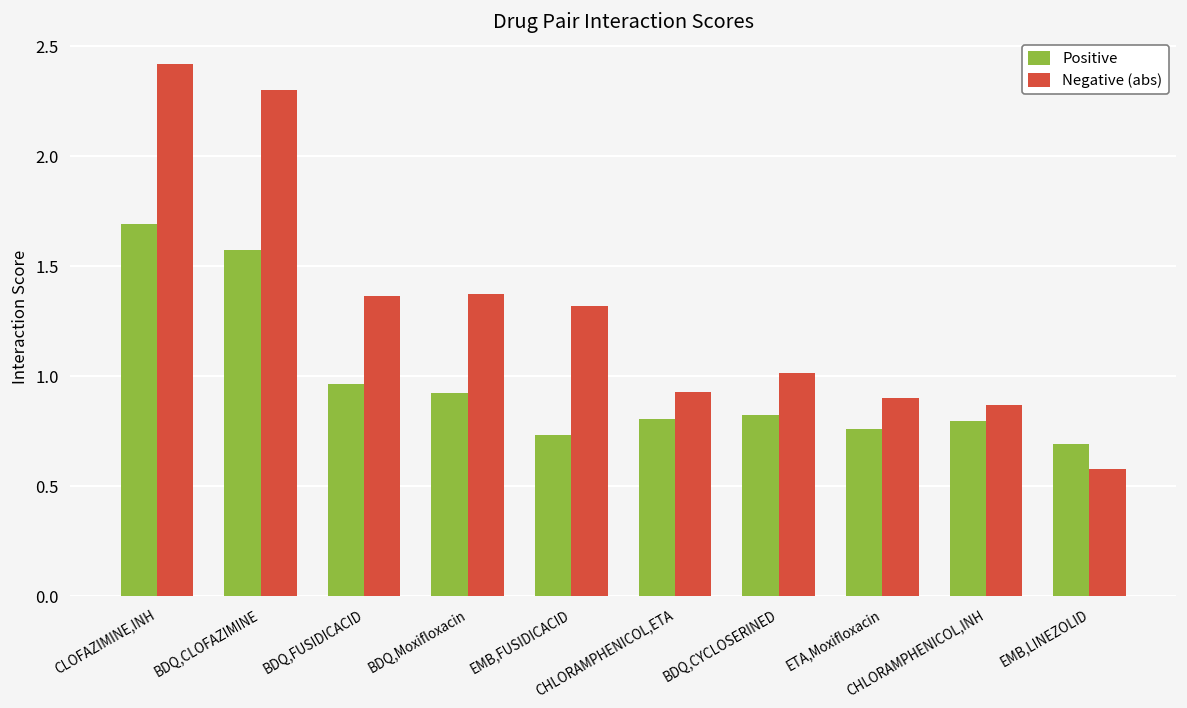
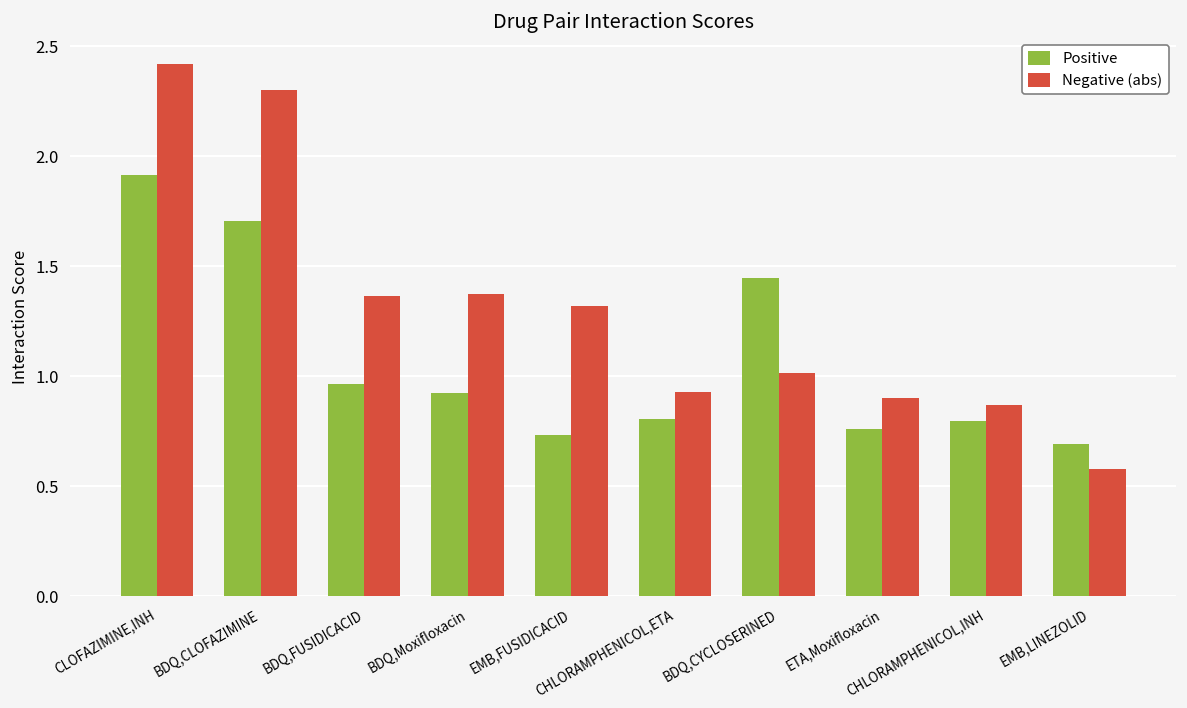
Positive, CLOFAZIMINE,INH: 1.69 -> 1.92
Positive, BDQ,CLOFAZIMINE: 1.58 -> 1.71
Positive, BDQ,CYCLOSERINED: 0.82 -> 1.45
